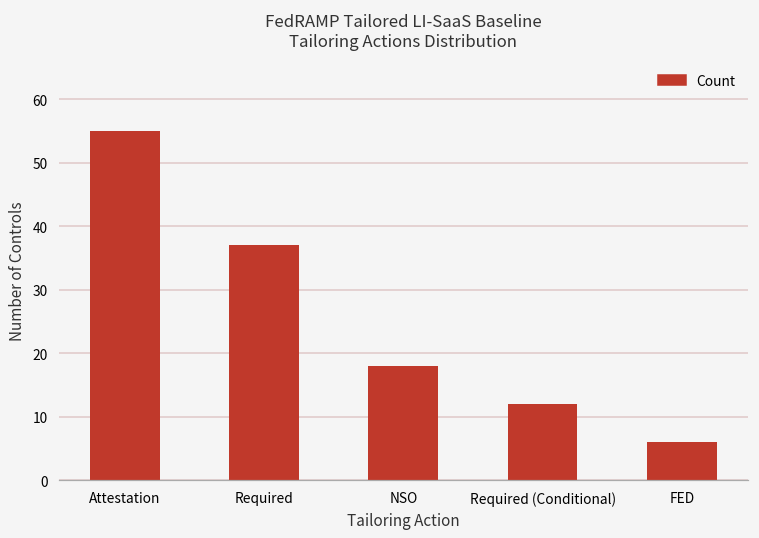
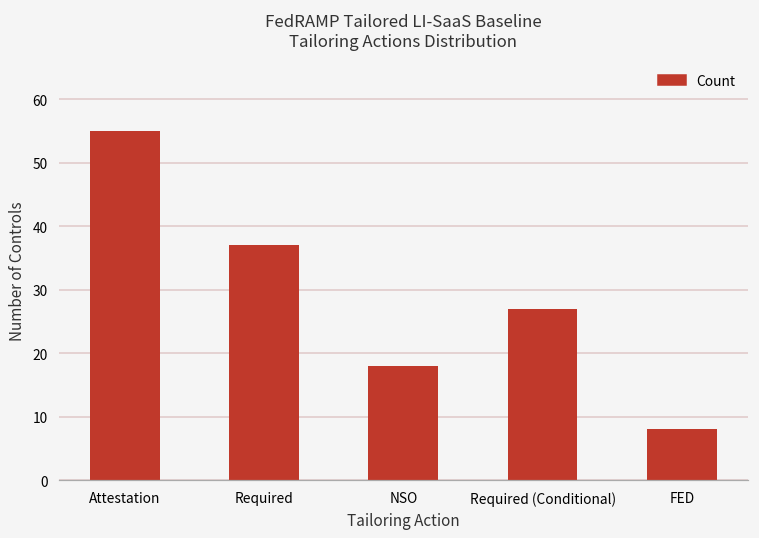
Required (Conditional): 12 -> 27
FED: 6 -> 8
